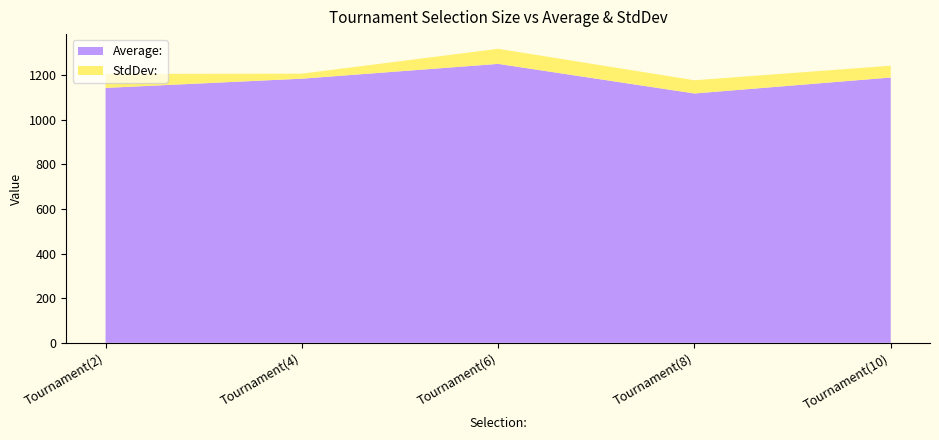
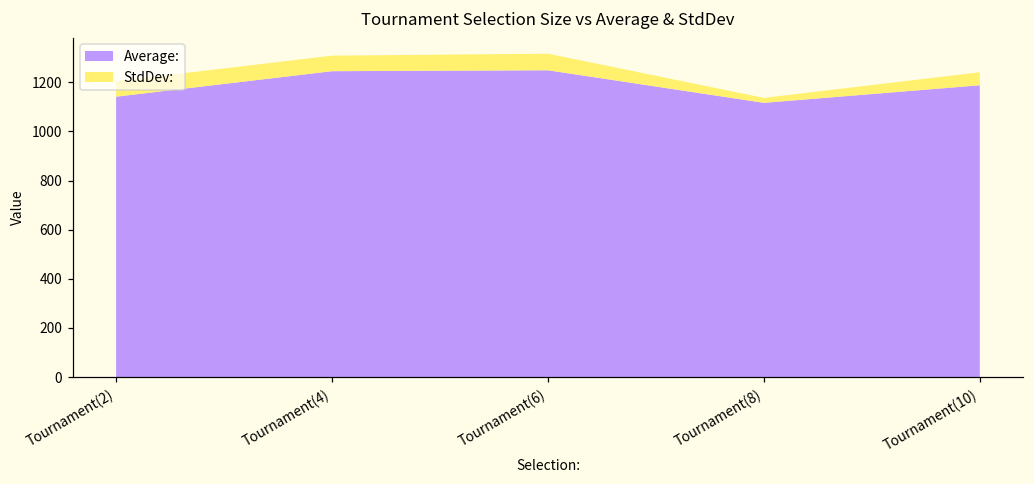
Average:, Tournament(4): 1180 -> 1250
StdDev:, Tournament(4): 20 -> 60
StdDev:, Tournament(8): 60 -> 20
